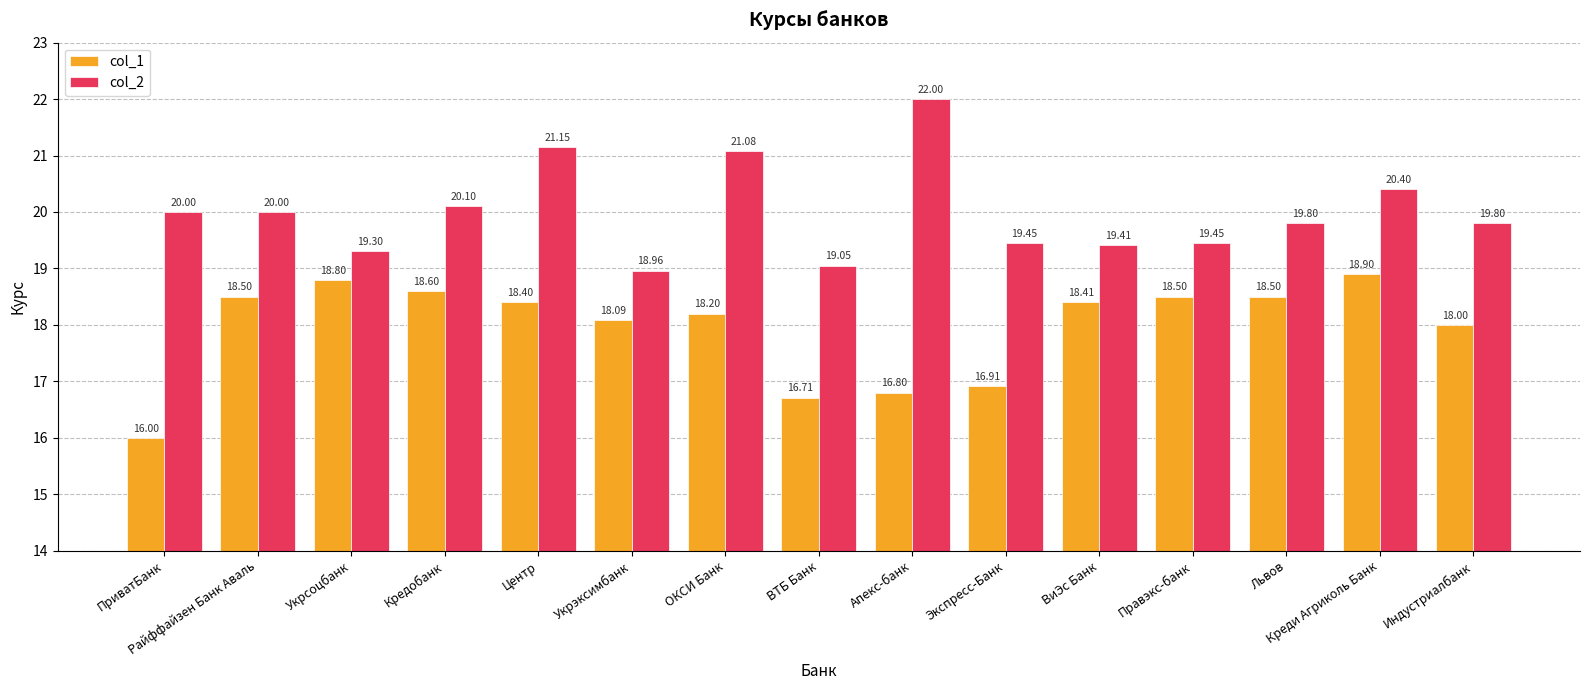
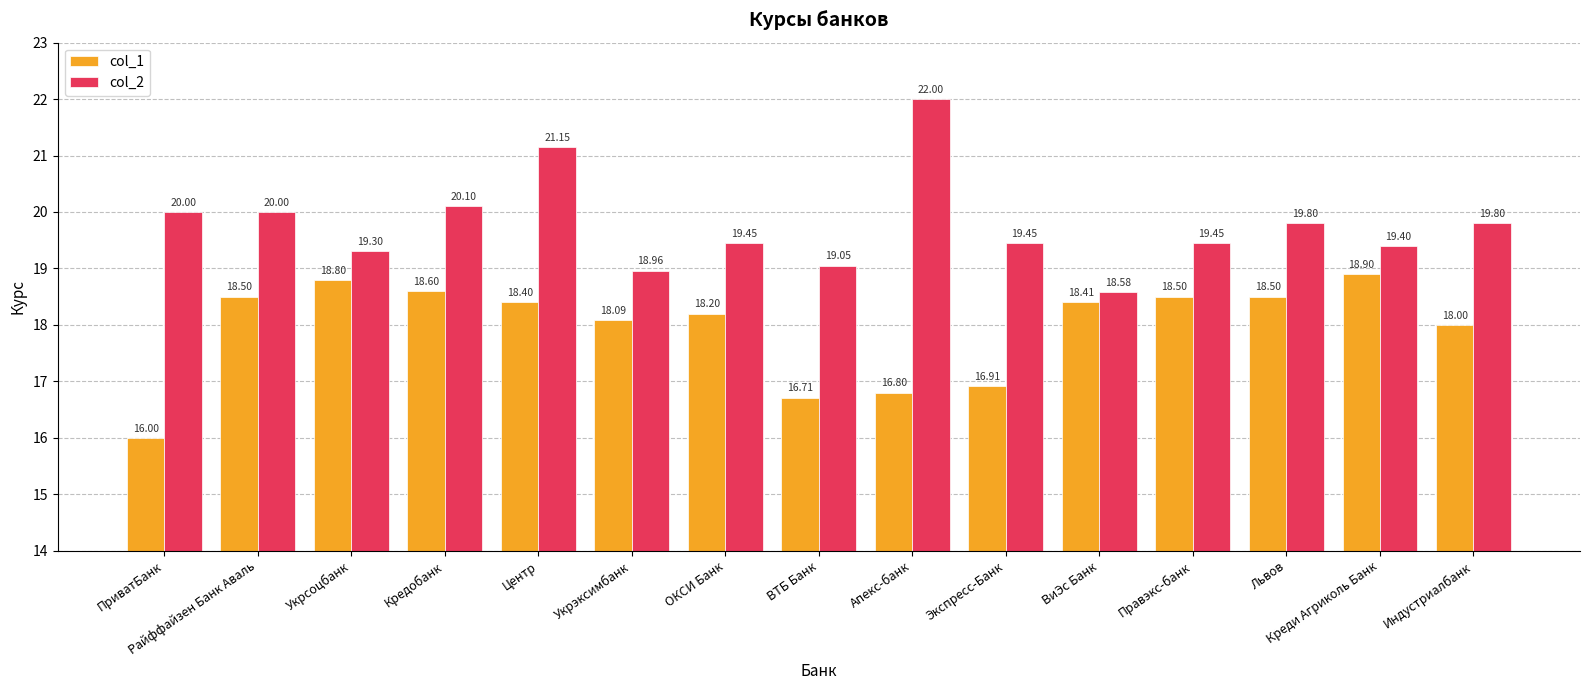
col_2, ОКСИ Банк: 21.08 -> 19.45
col_2, ВиЭс Банк: 19.41 -> 18.58
col_2, Креди Агриколь Банк: 20.40 -> 19.40
